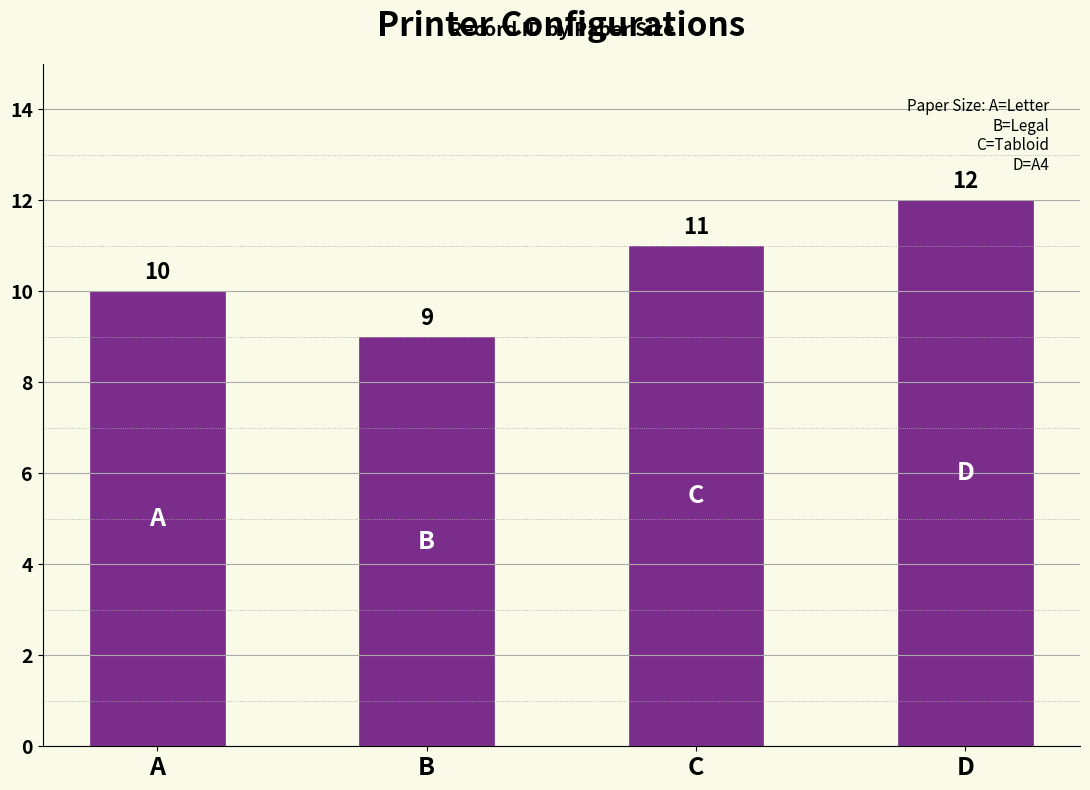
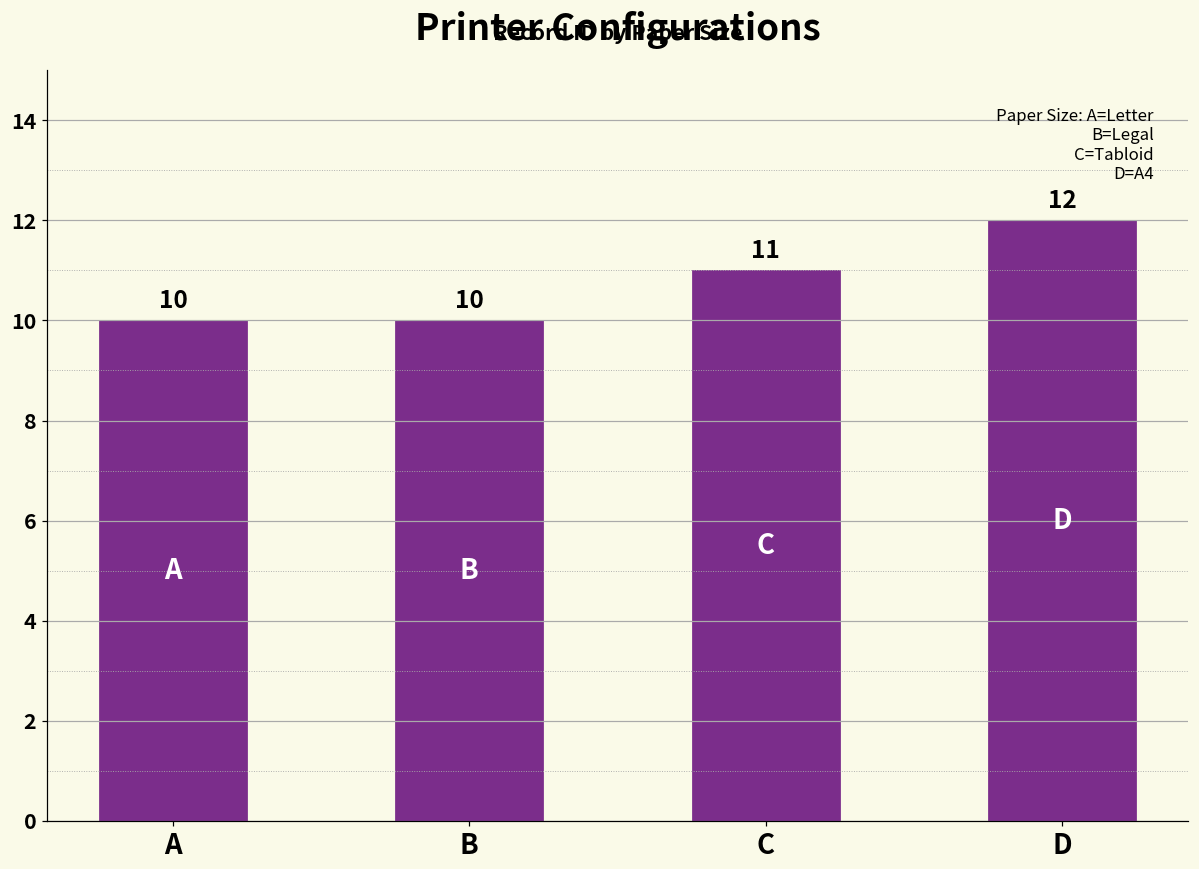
B: 9 -> 10
